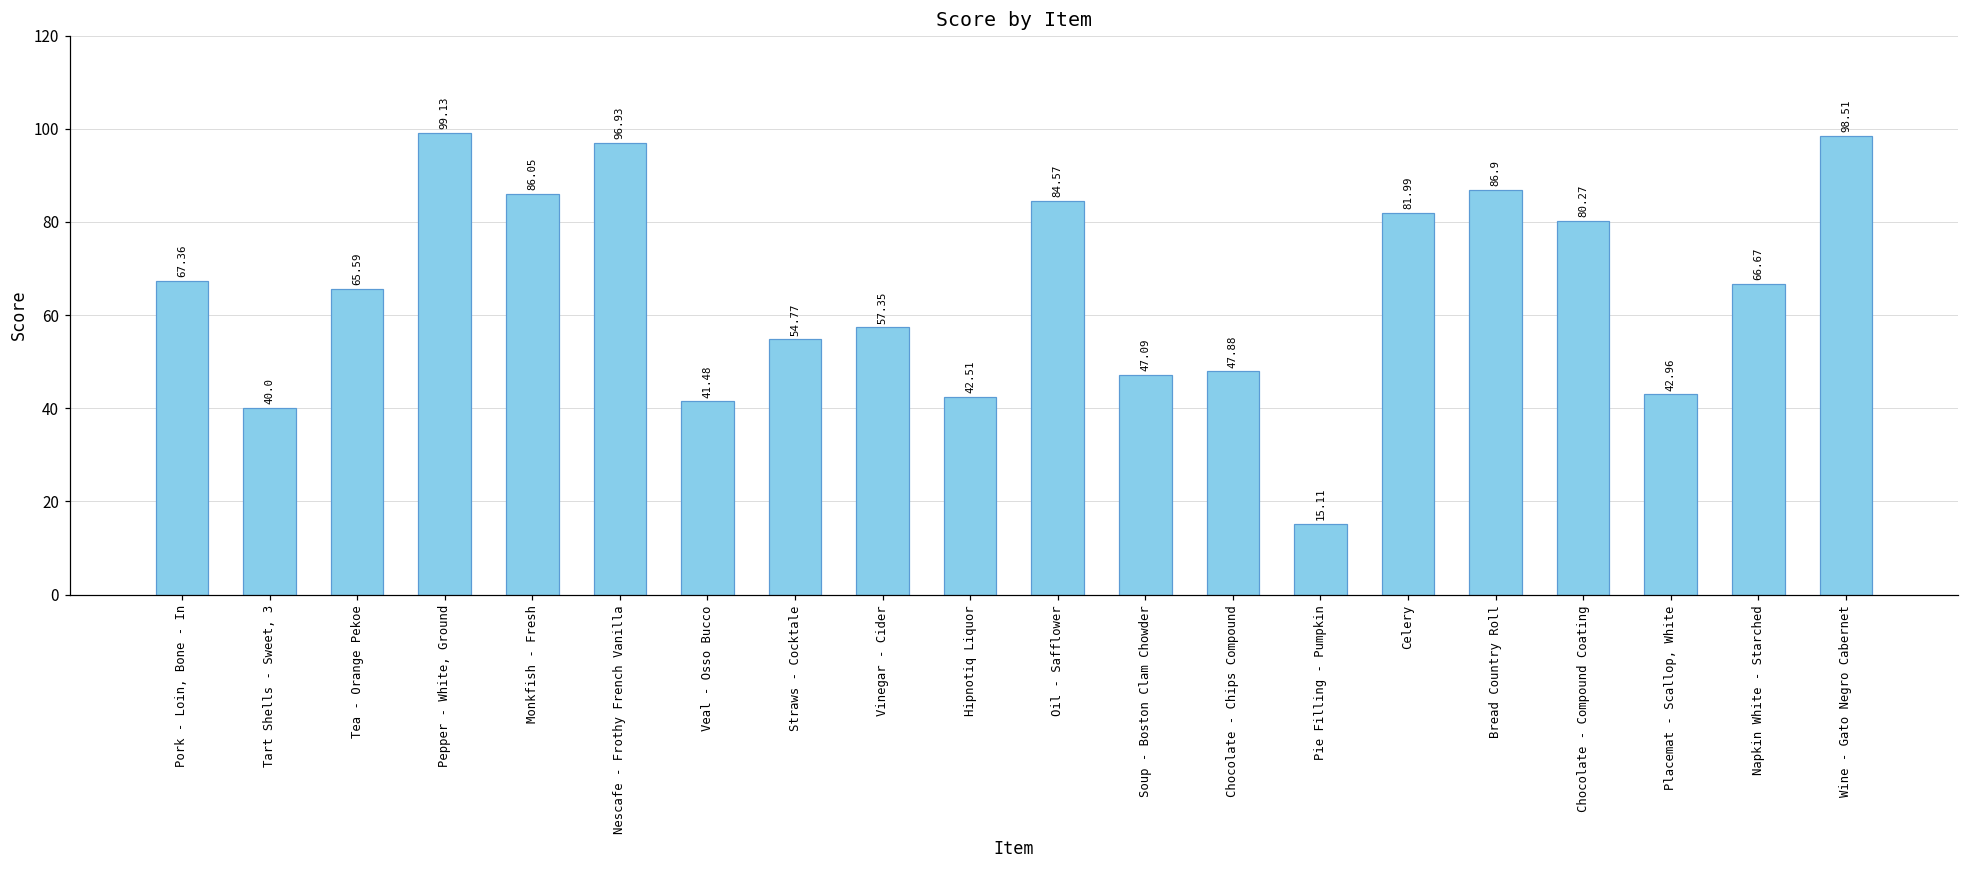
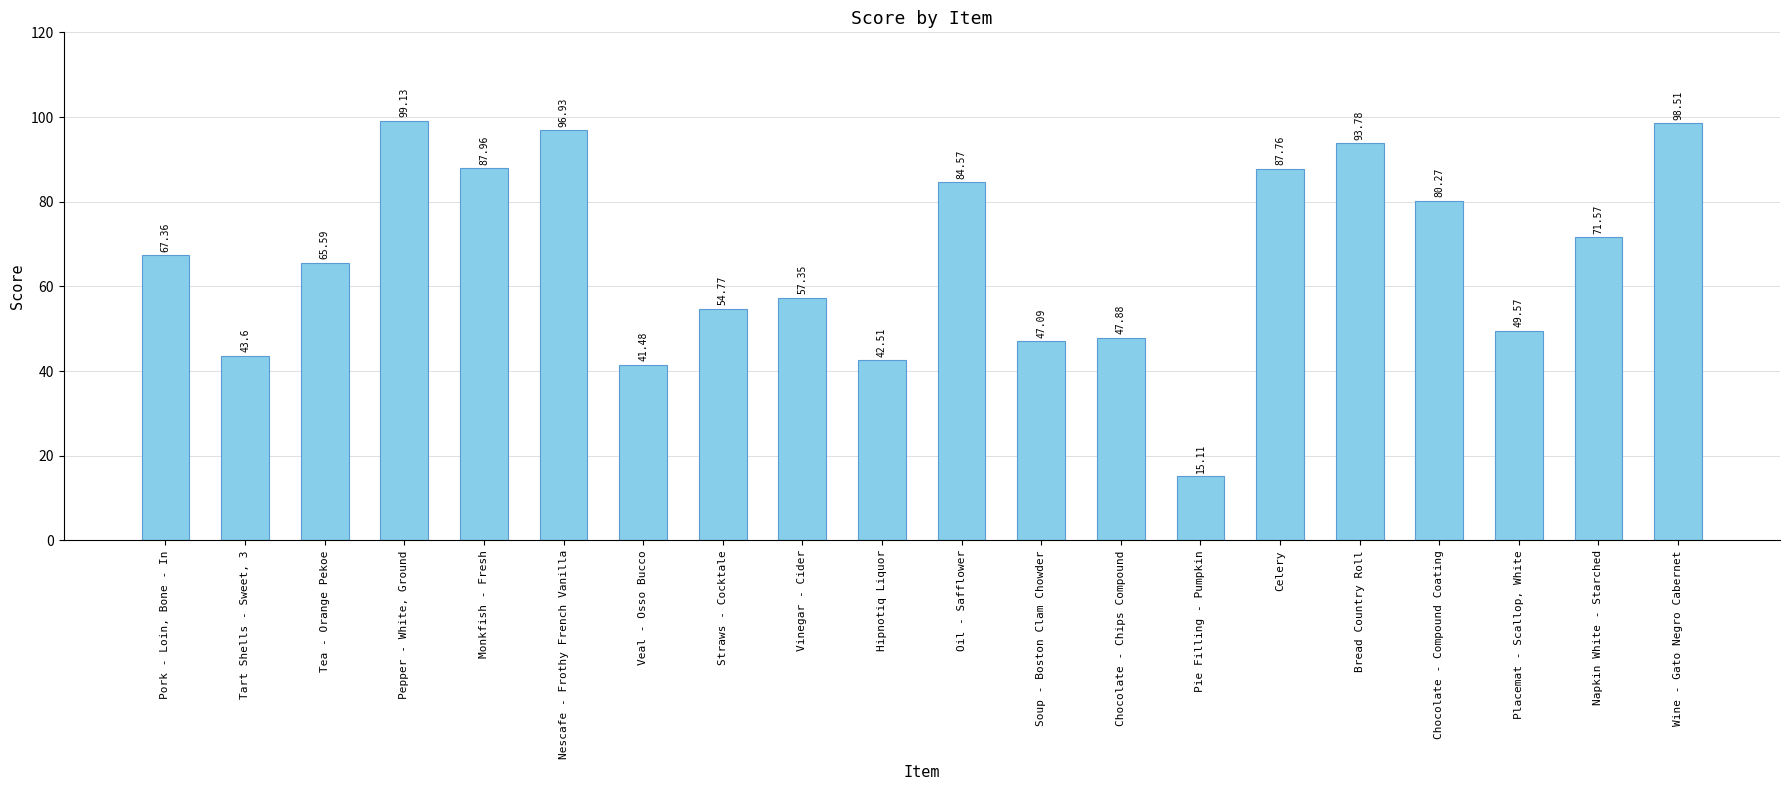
Tart Shells - Sweet, 3: 40.0 -> 43.6
Monkfish - Fresh: 86.05 -> 87.96
Celery: 81.99 -> 87.76
Bread Country Roll: 86.9 -> 93.78
Placemat - Scallop, White: 42.96 -> 49.57
Napkin White - Starched: 66.67 -> 71.57
